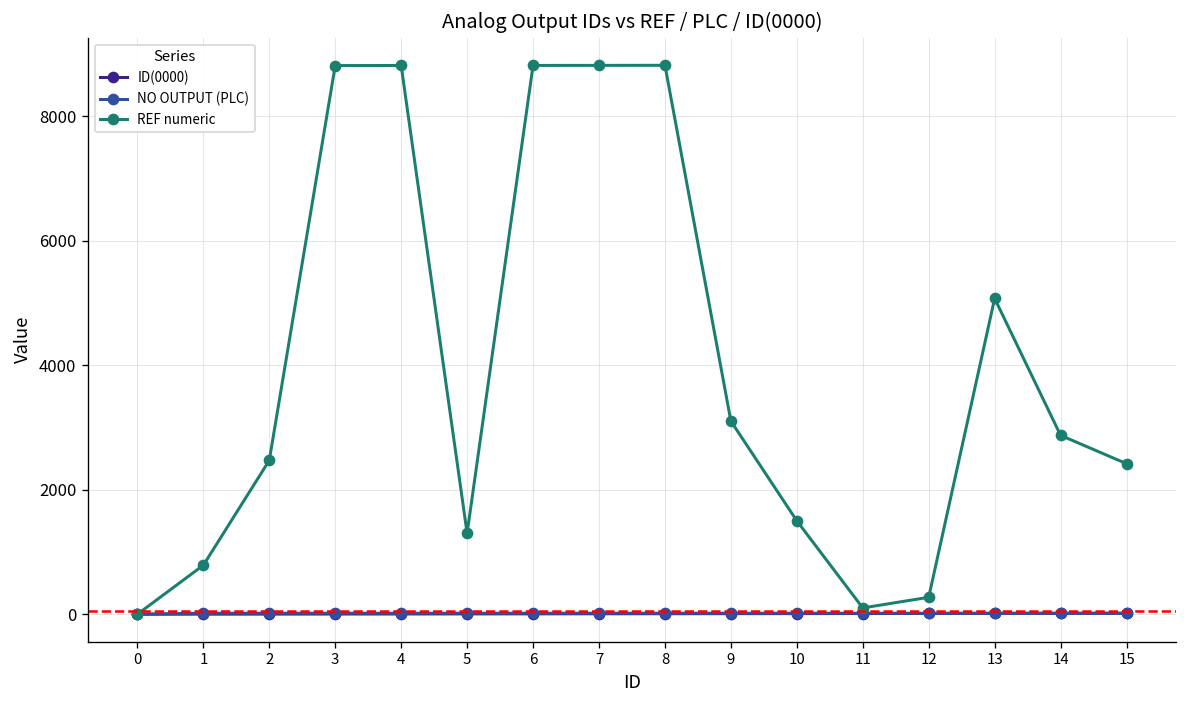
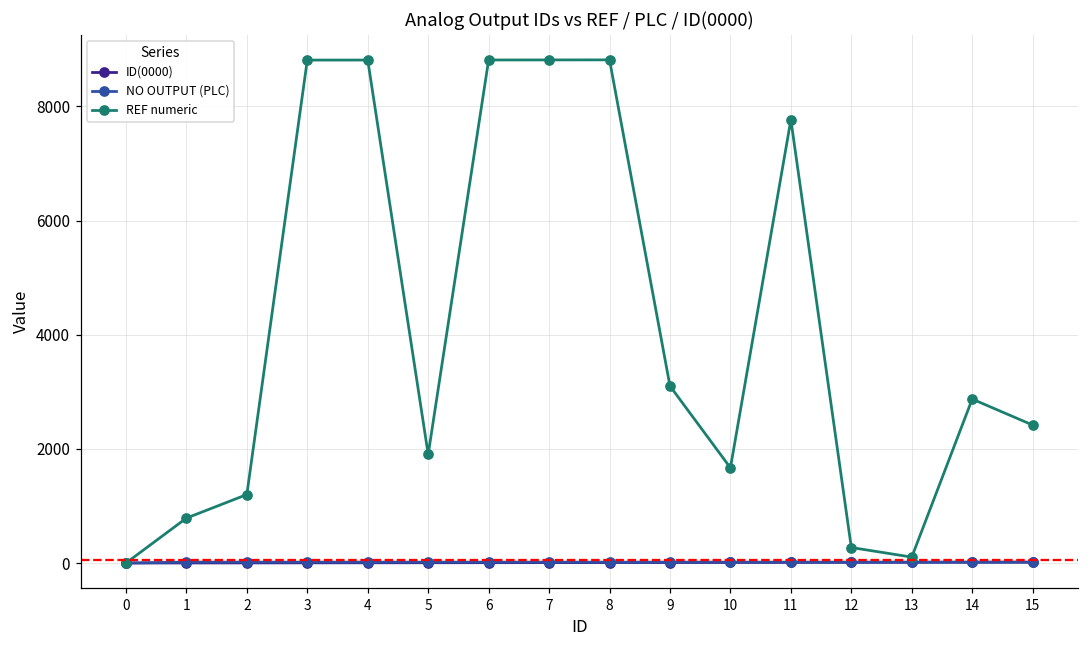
REF numeric, 2: 2500 -> 1200
REF numeric, 5: 1300 -> 1900
REF numeric, 10: 1500 -> 1700
REF numeric, 11: 100 -> 7800
REF numeric, 13: 5100 -> 100
